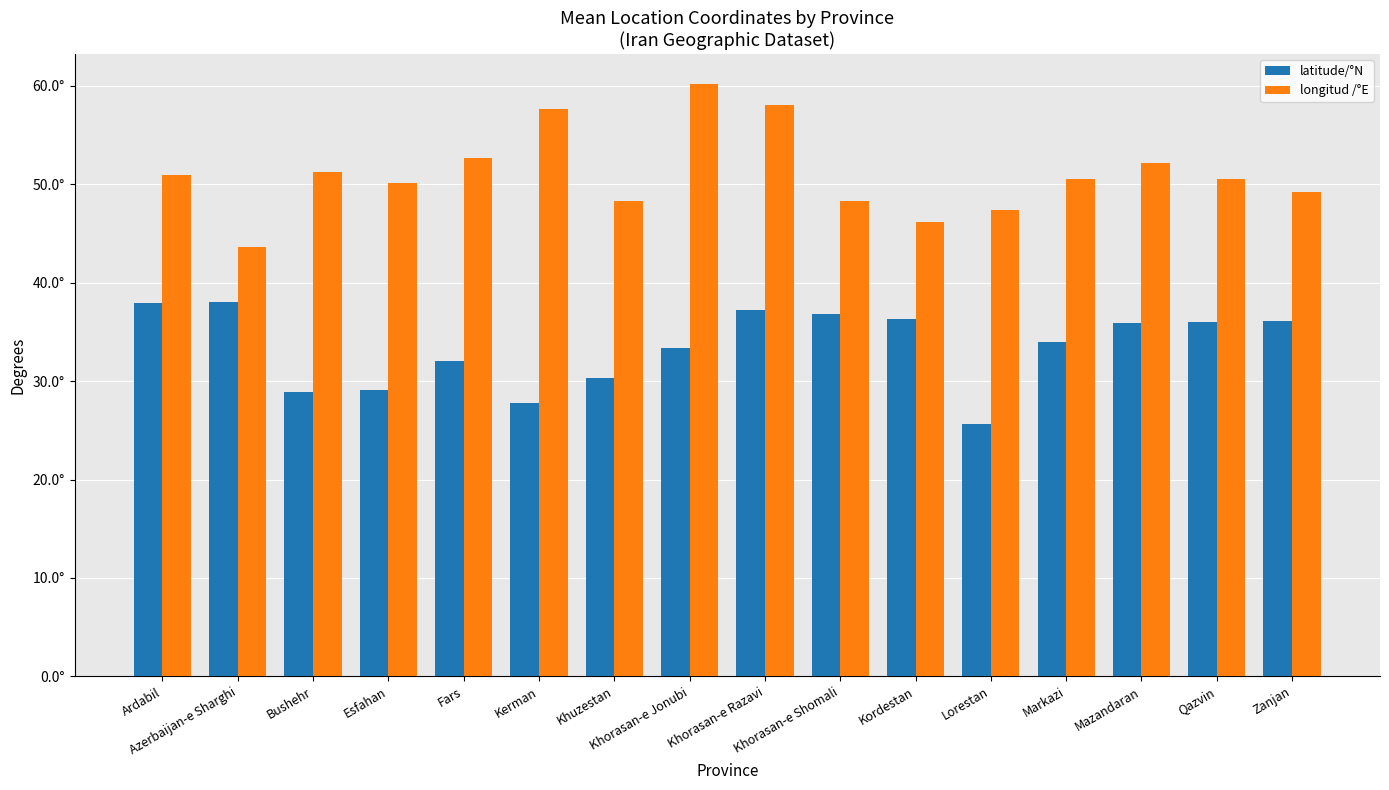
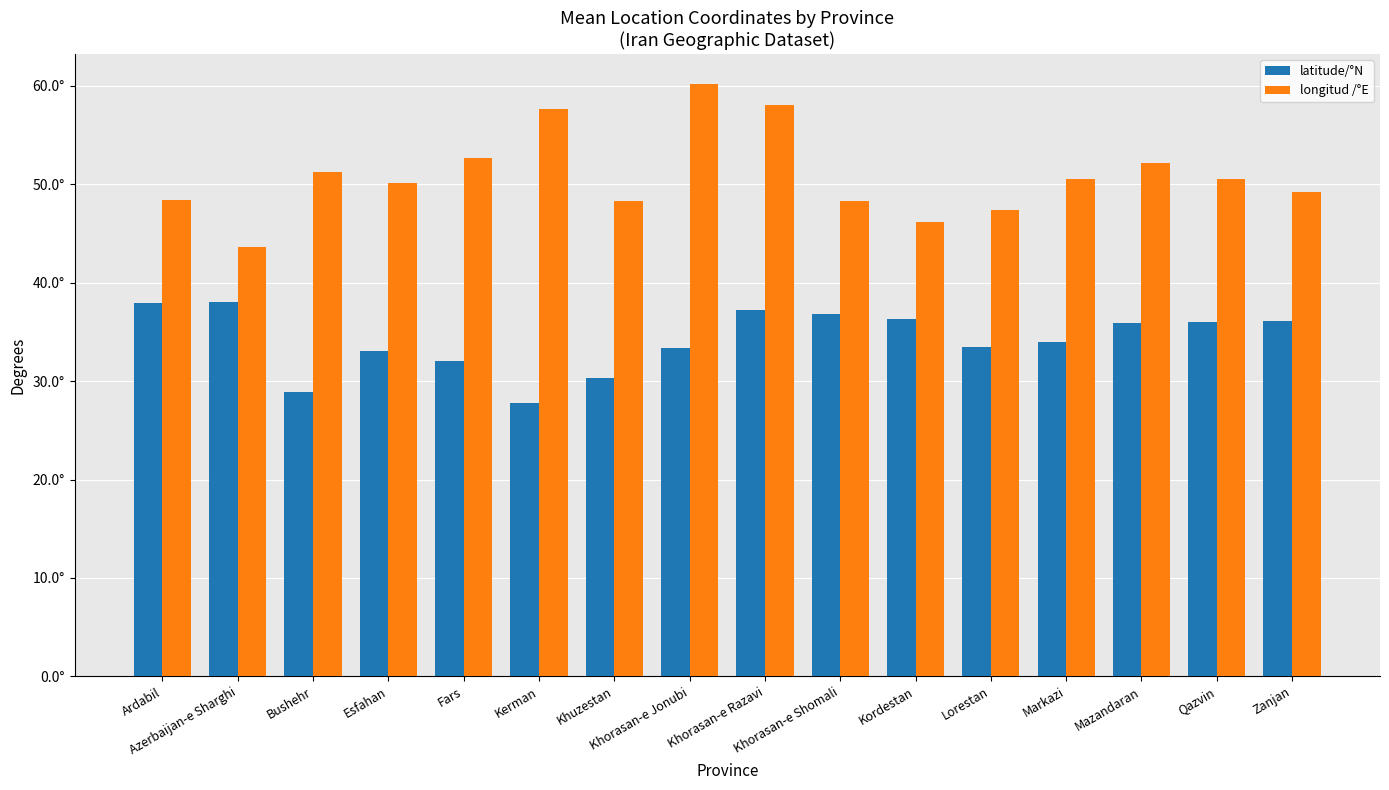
longitud /°E, Ardabil: 51° -> 48°
latitude/°N, Esfahan: 29° -> 33°
latitude/°N, Lorestan: 26° -> 34°
